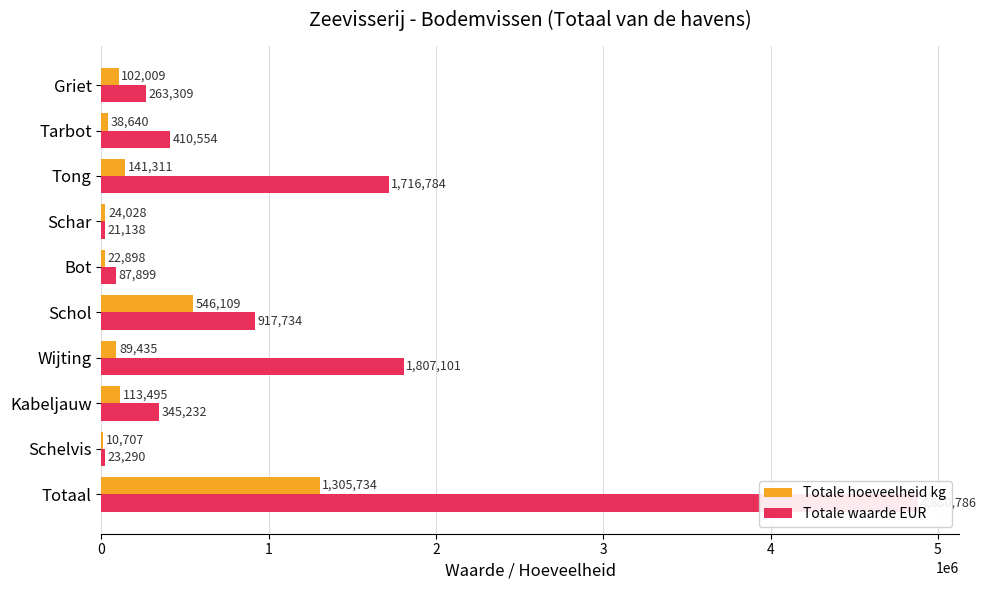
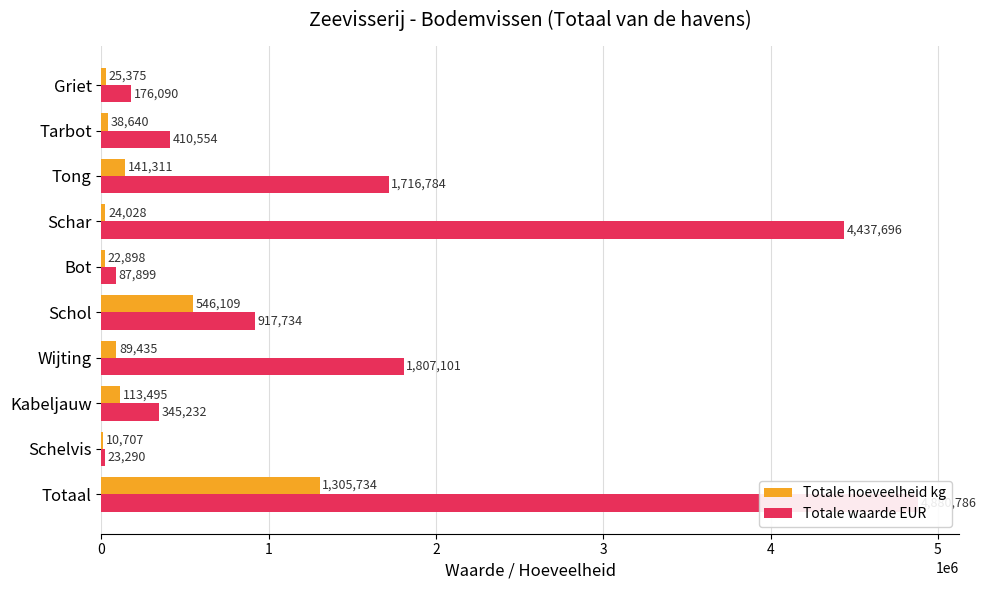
Totale hoeveelheid kg, Griet: 102,009 -> 25,375
Totale waarde EUR, Griet: 263,309 -> 176,090
Totale waarde EUR, Schar: 21,138 -> 4,437,696
